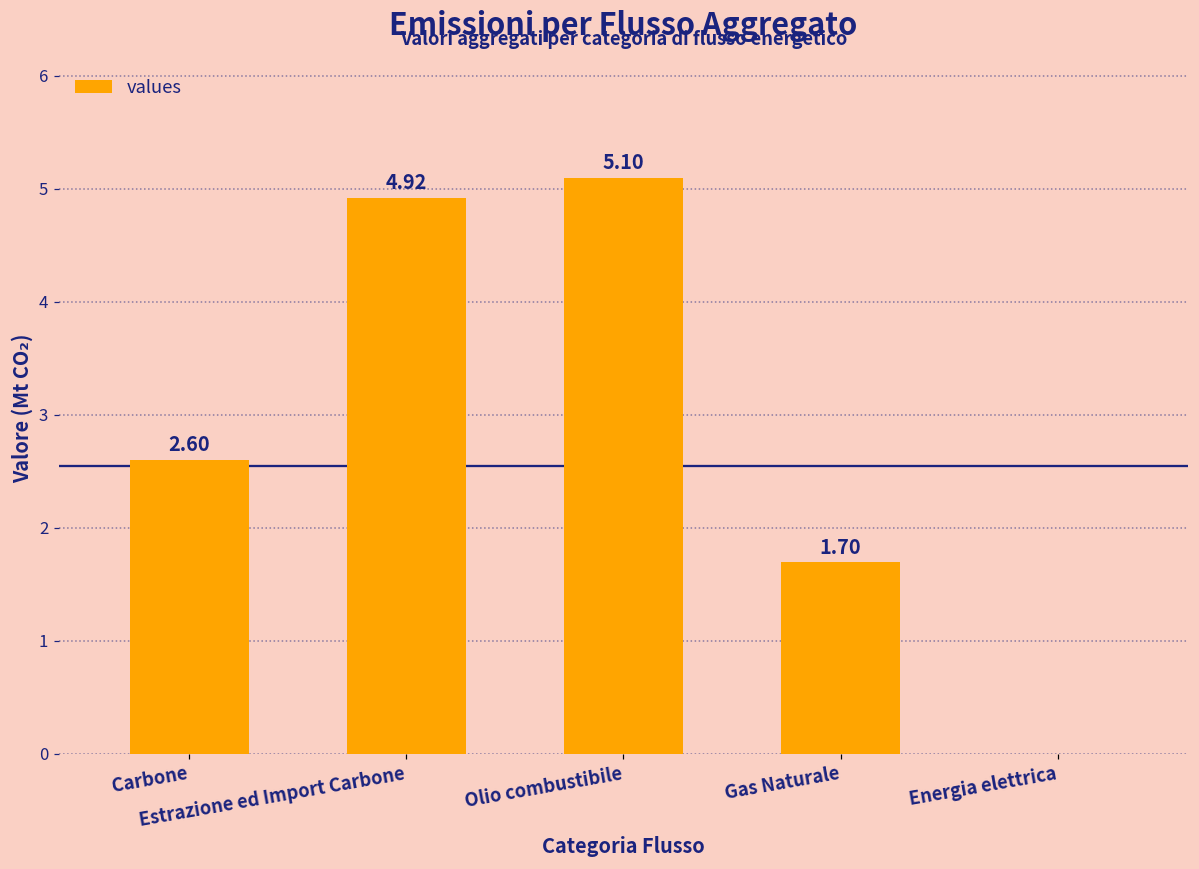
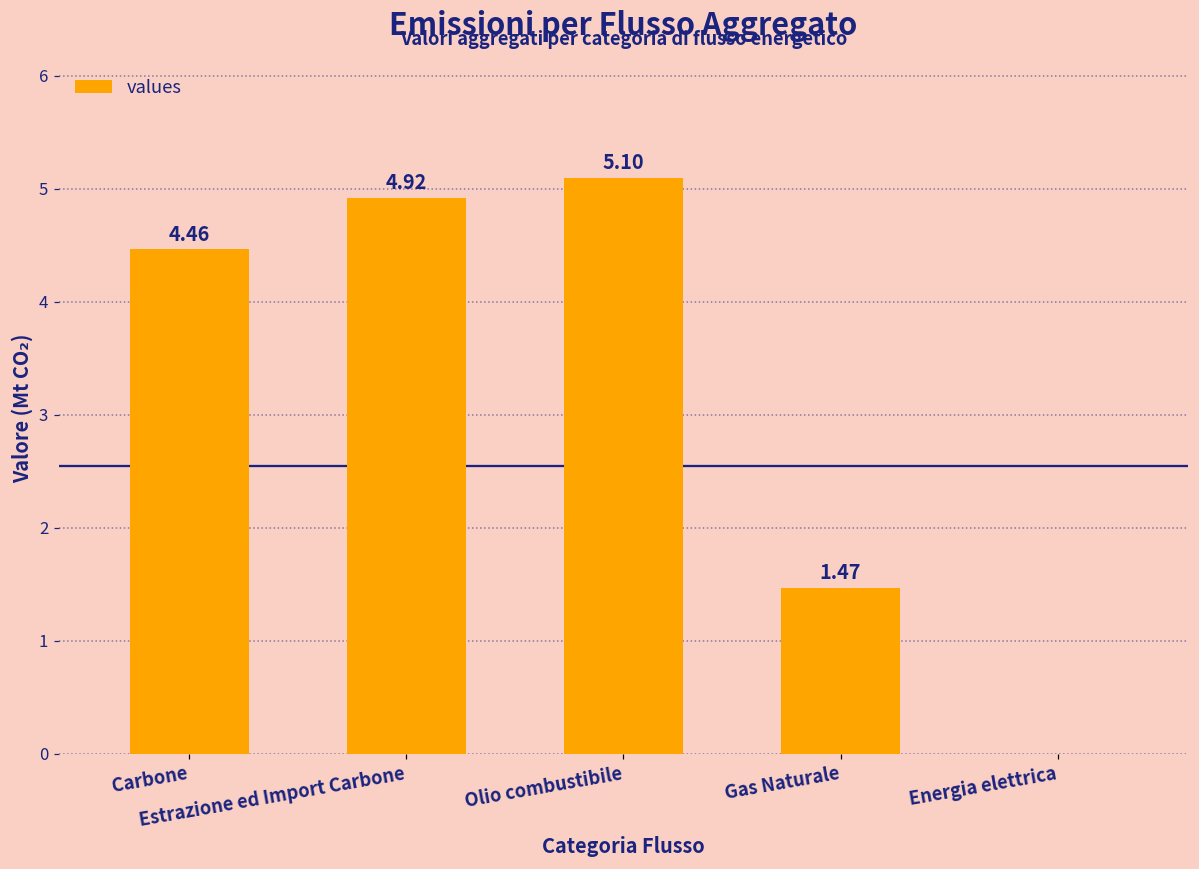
Carbone: 2.60 -> 4.46
Gas Naturale: 1.70 -> 1.47
